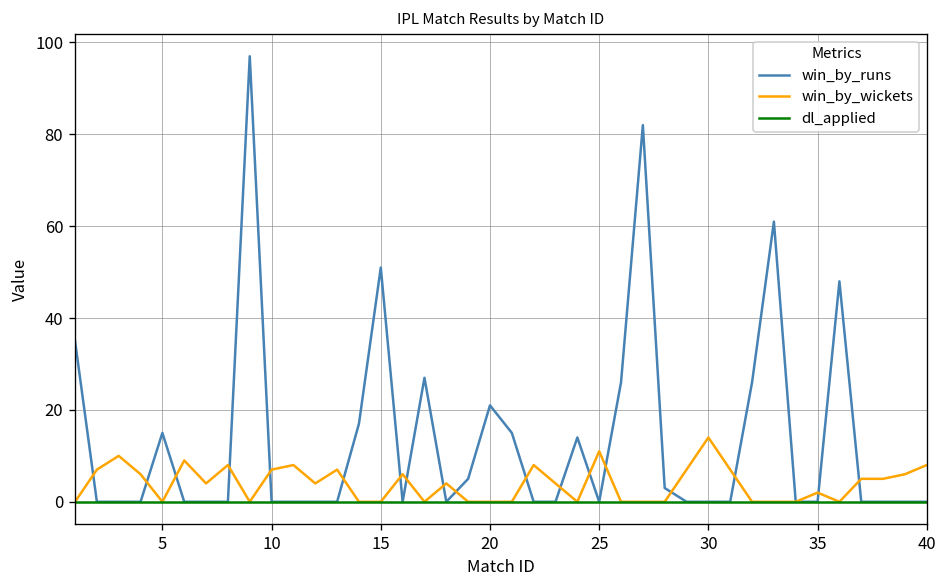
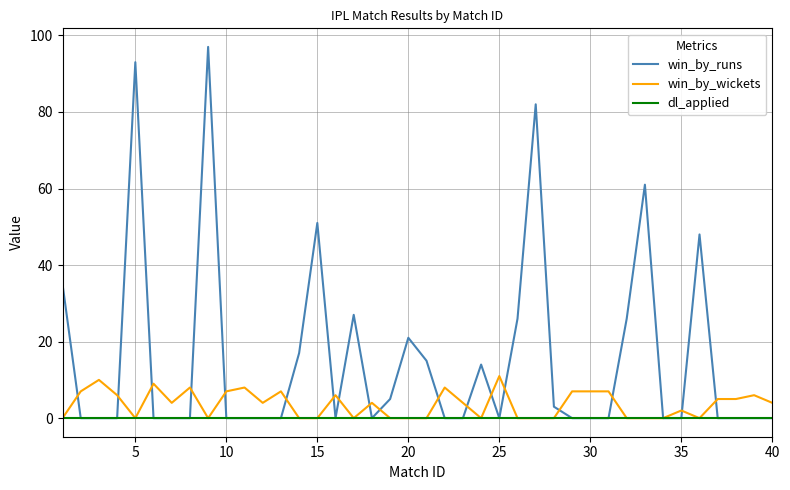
win_by_runs, 5: 15 -> 93
win_by_wickets, 30: 14 -> 7
win_by_wickets, 40: 8 -> 4
